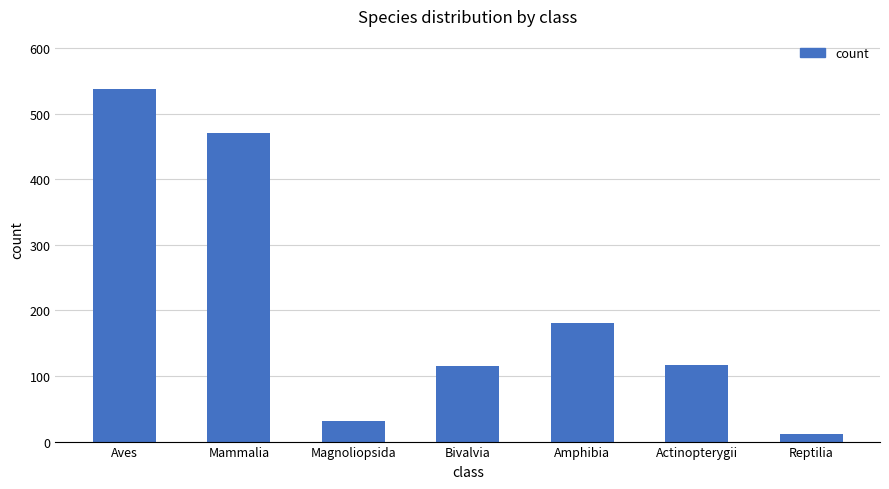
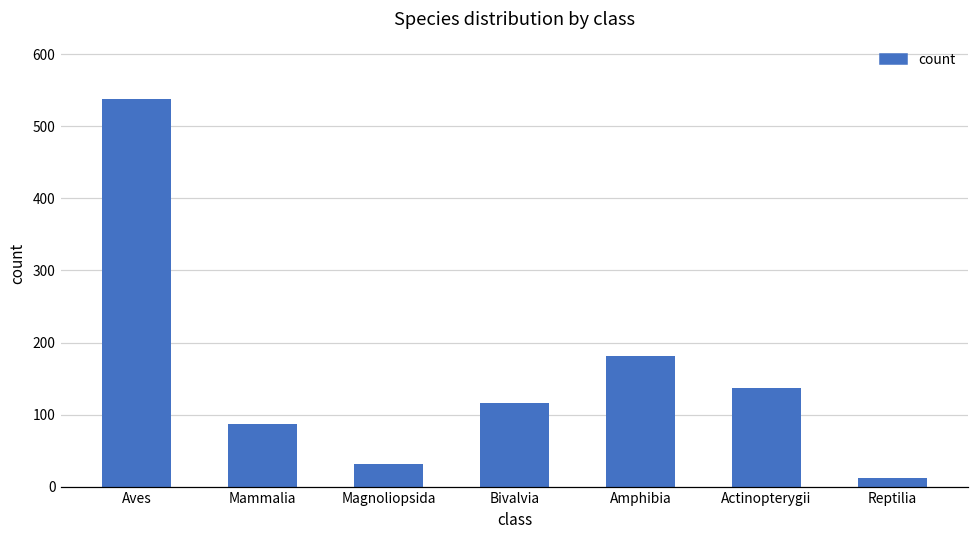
Mammalia: 470 -> 90
Actinopterygii: 120 -> 140
